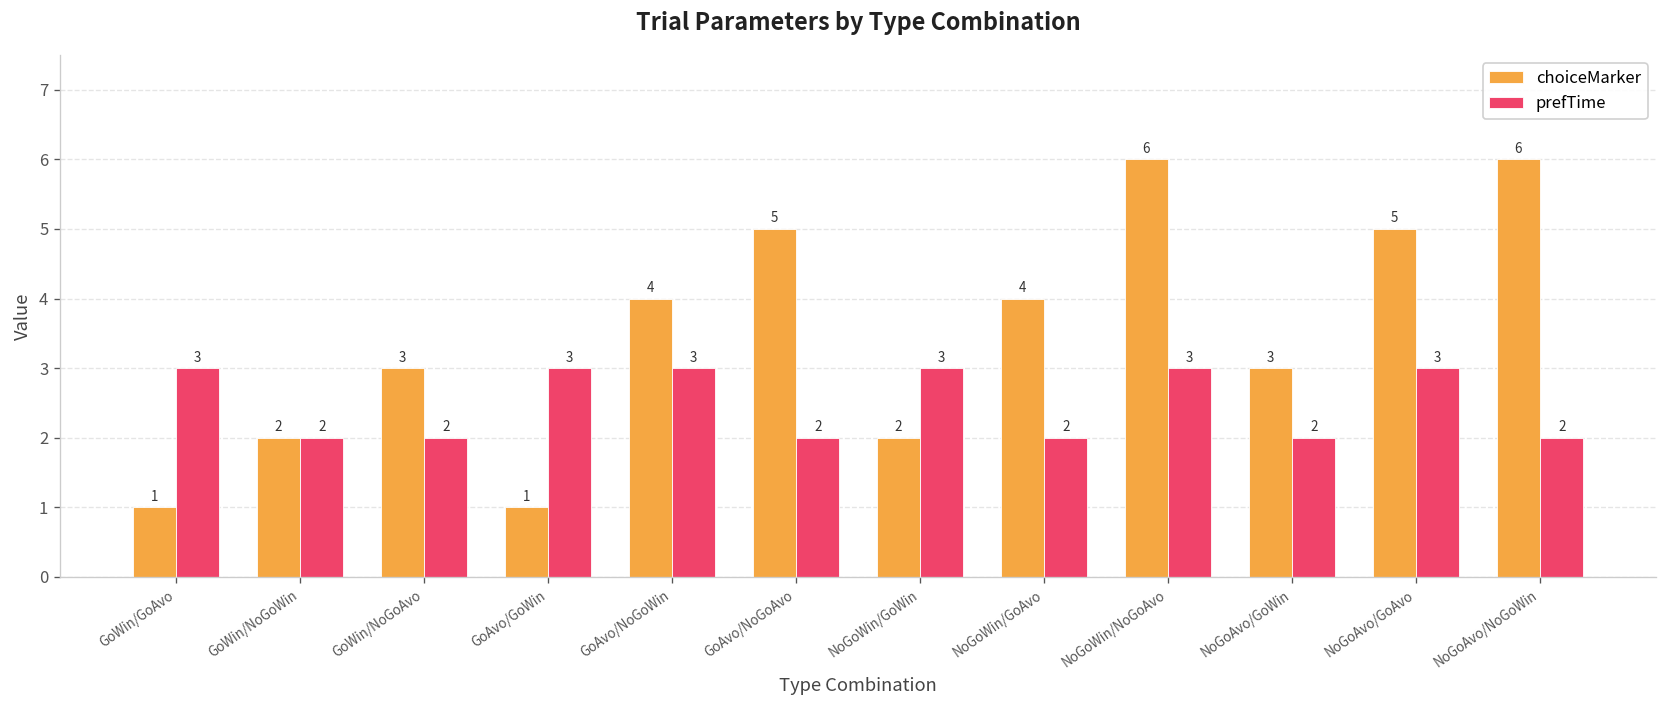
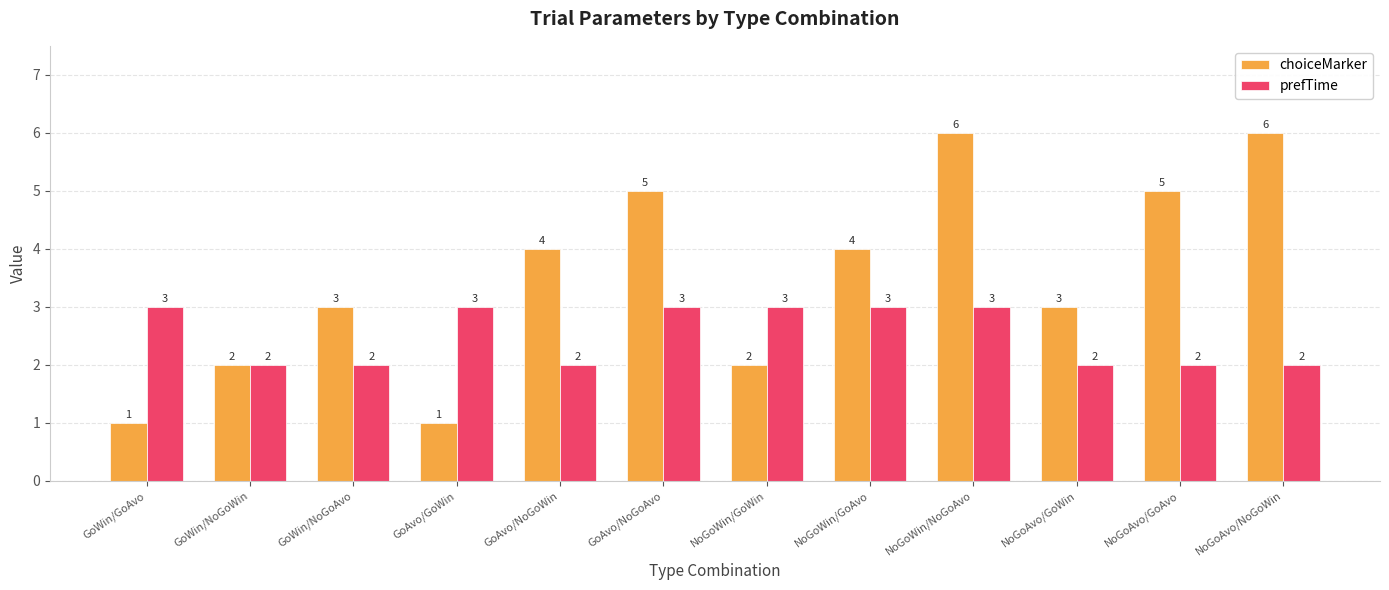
prefTime, GoAvo/NoGoWin: 3 -> 2
prefTime, GoAvo/NoGoAvo: 2 -> 3
prefTime, NoGoWin/GoAvo: 2 -> 3
prefTime, NoGoAvo/GoAvo: 3 -> 2
